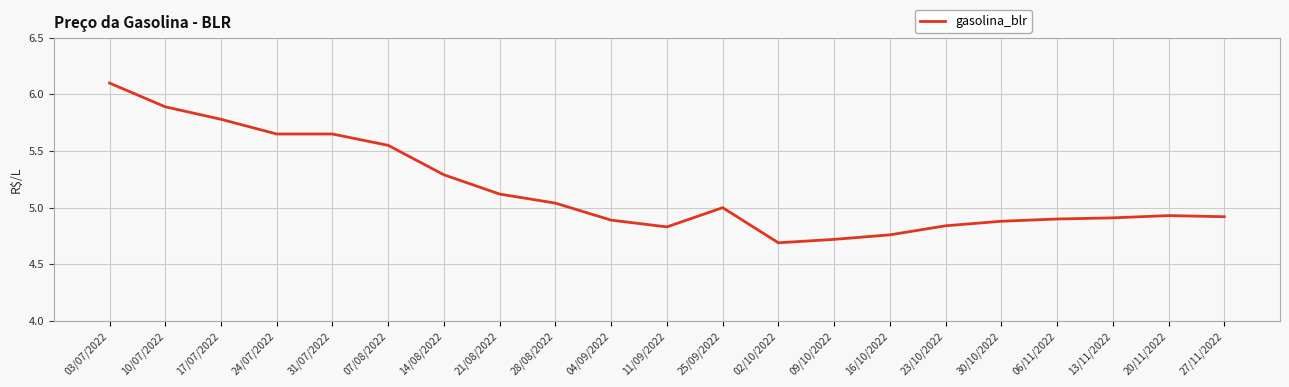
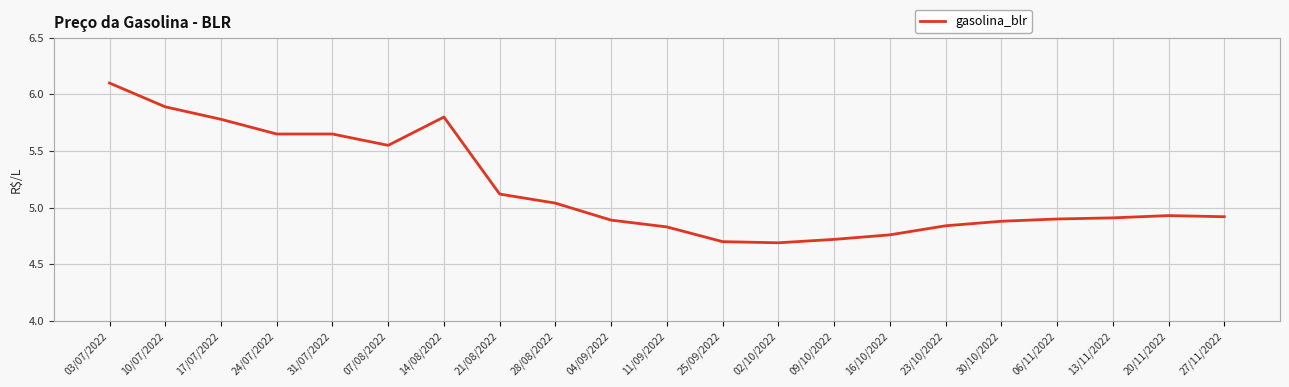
14/08/2022: 5.29 -> 5.80
25/09/2022: 5.0 -> 4.7
